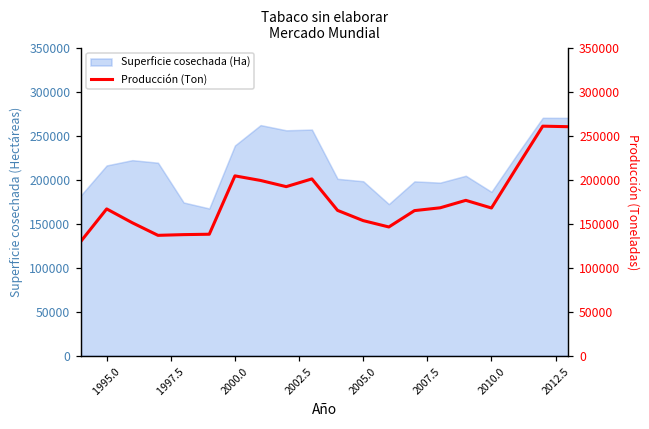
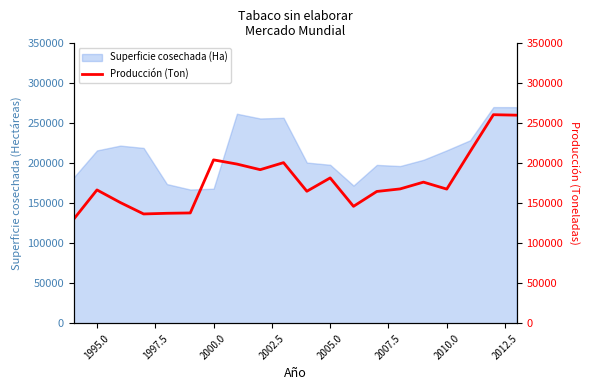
Superficie cosechada (Ha), 2000.0: 240000 -> 170000
Superficie cosechada (Ha), 2010.0: 190000 -> 220000
Producción (Ton), 2005.0: 150000 -> 180000
